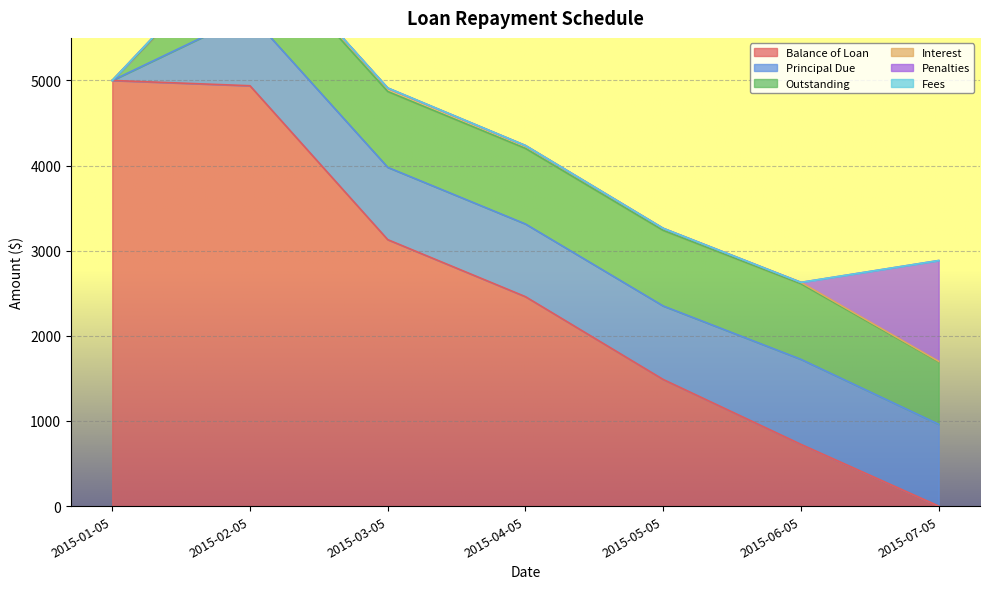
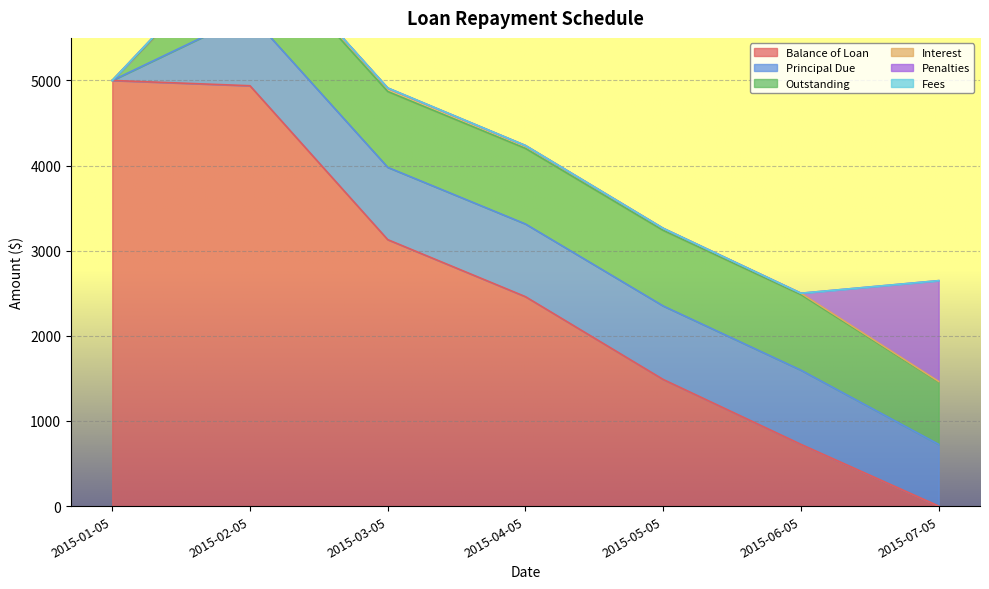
Principal Due, 2015-06-05: 1000 -> 900
Principal Due, 2015-07-05: 1000 -> 700
